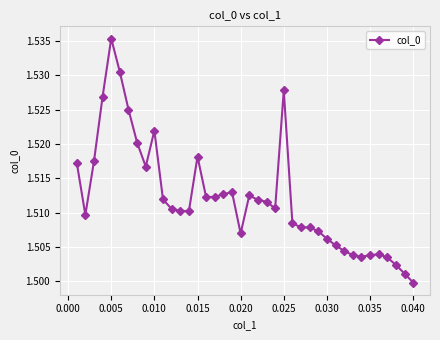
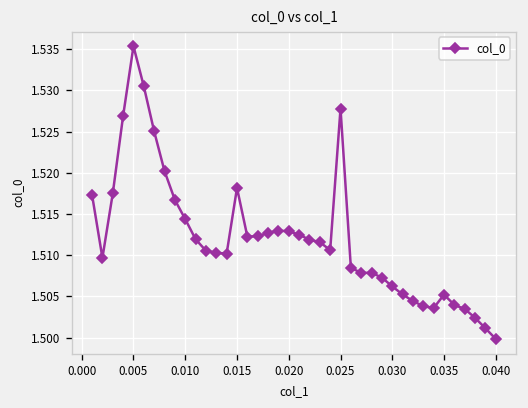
0.010: 1.522 -> 1.514
0.020: 1.507 -> 1.513
0.035: 1.504 -> 1.505
